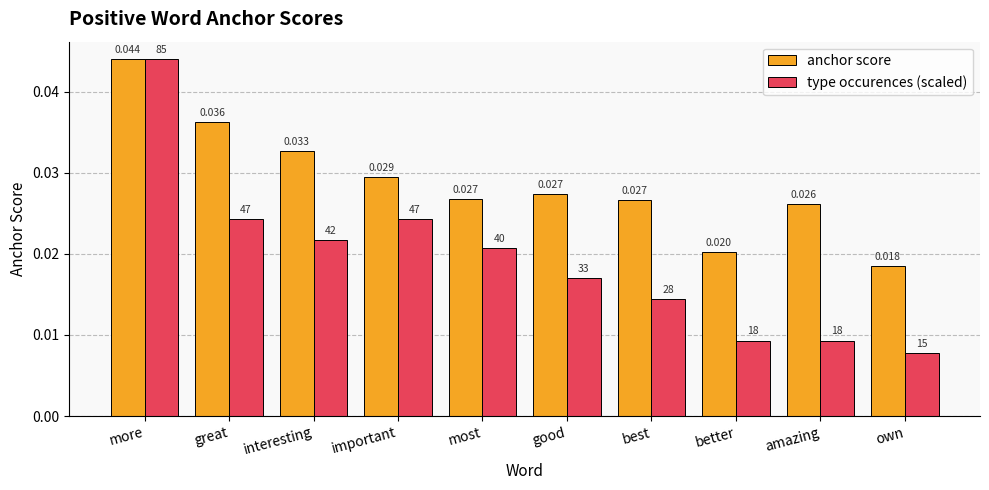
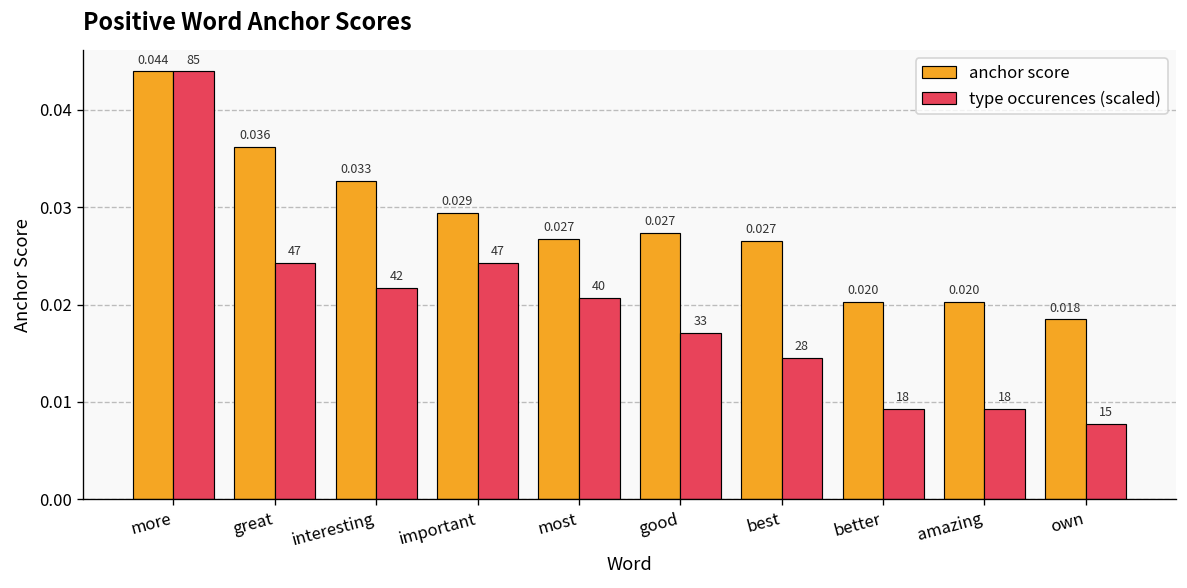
anchor score, amazing: 0.026 -> 0.020
